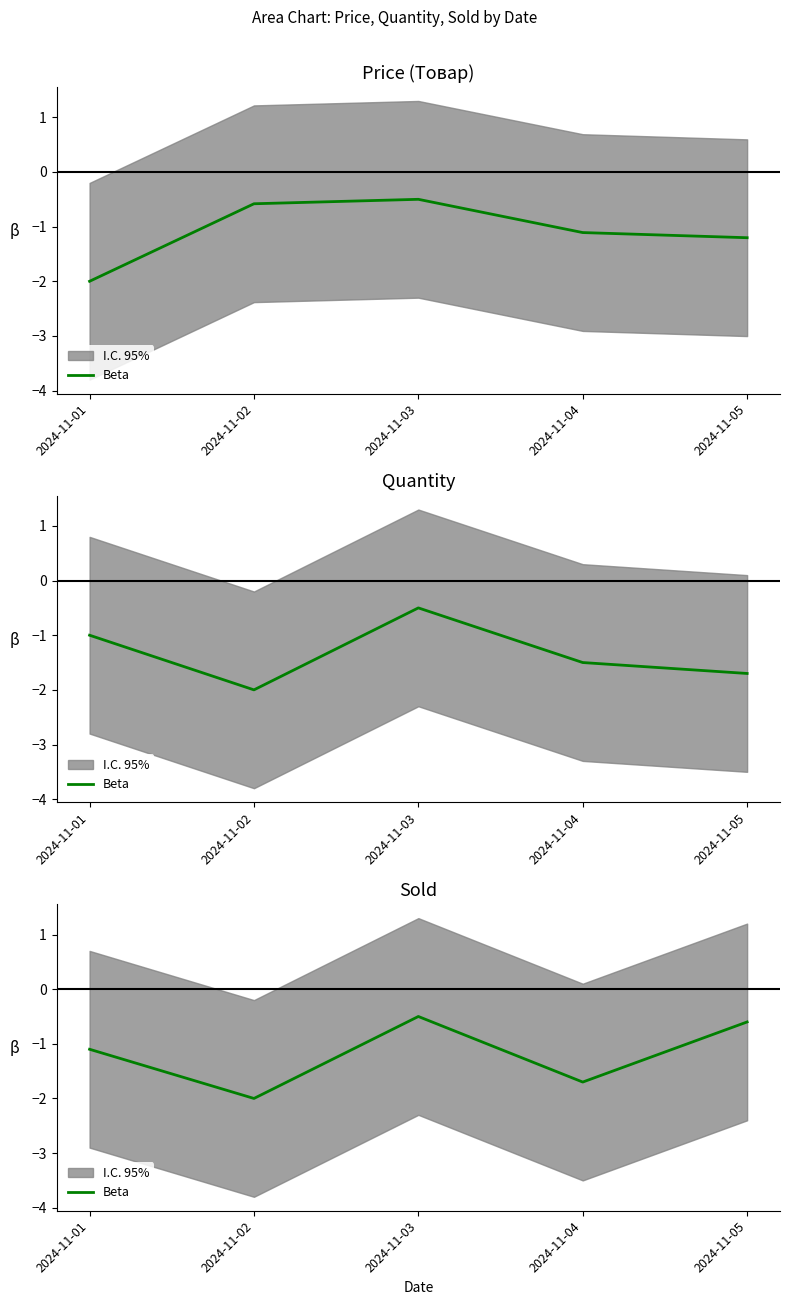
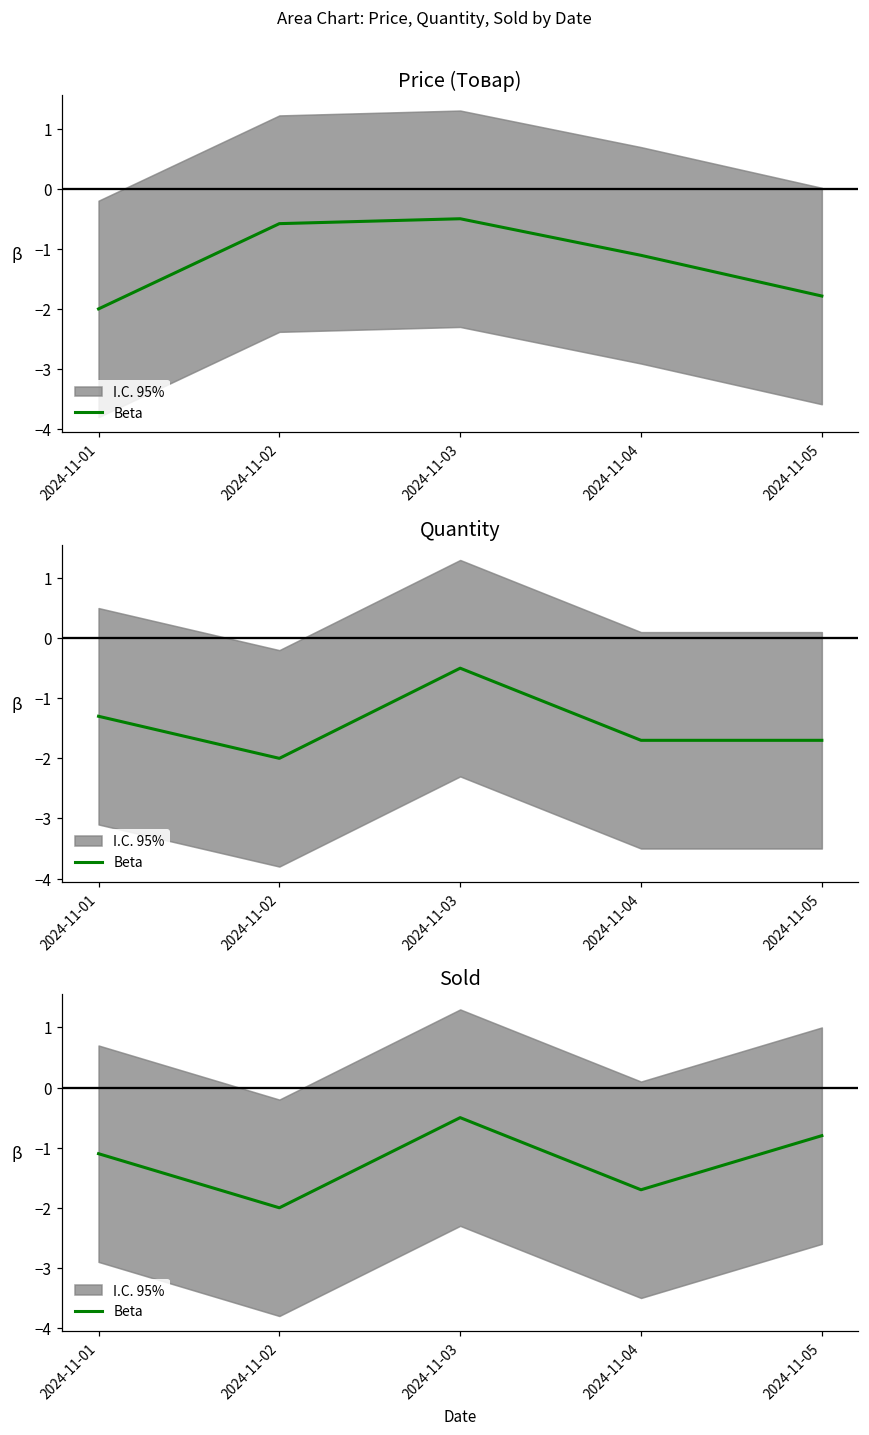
Price (Товар), Beta, 2024-11-05: -1.2 -> -1.8
Quantity, Beta, 2024-11-01: -1.0 -> -1.3
Quantity, Beta, 2024-11-04: -1.5 -> -1.7
Sold, Beta, 2024-11-05: -0.6 -> -0.8
